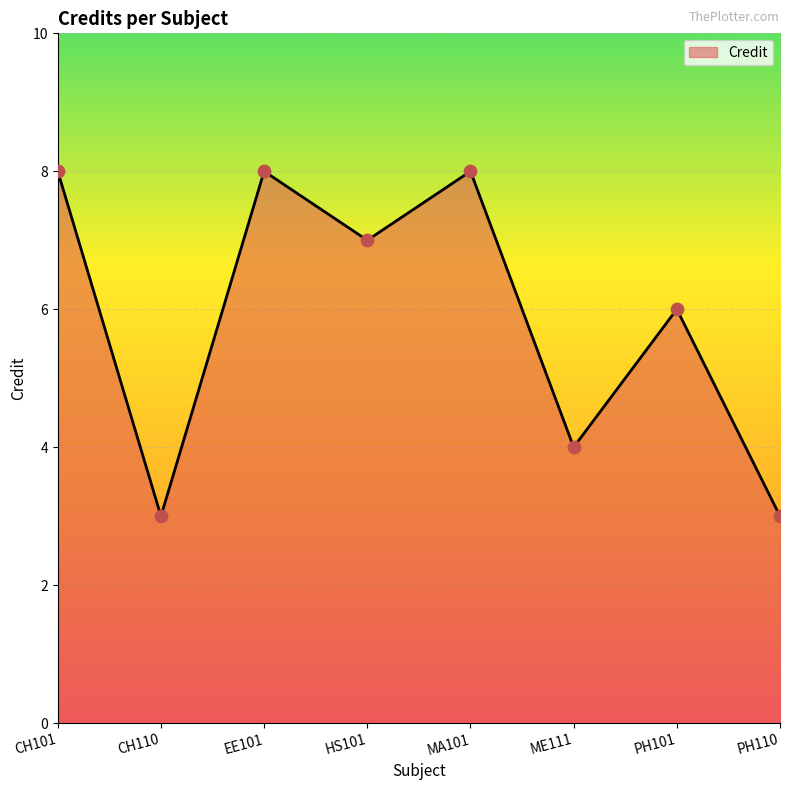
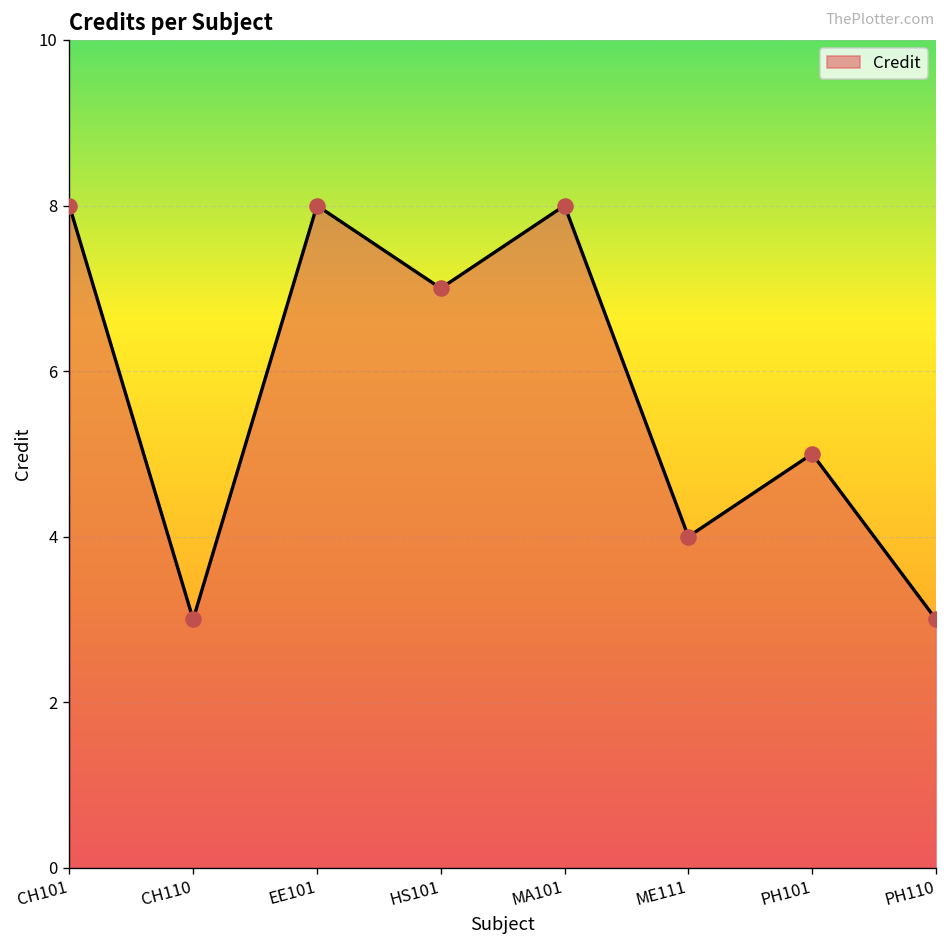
PH101: 6 -> 5
